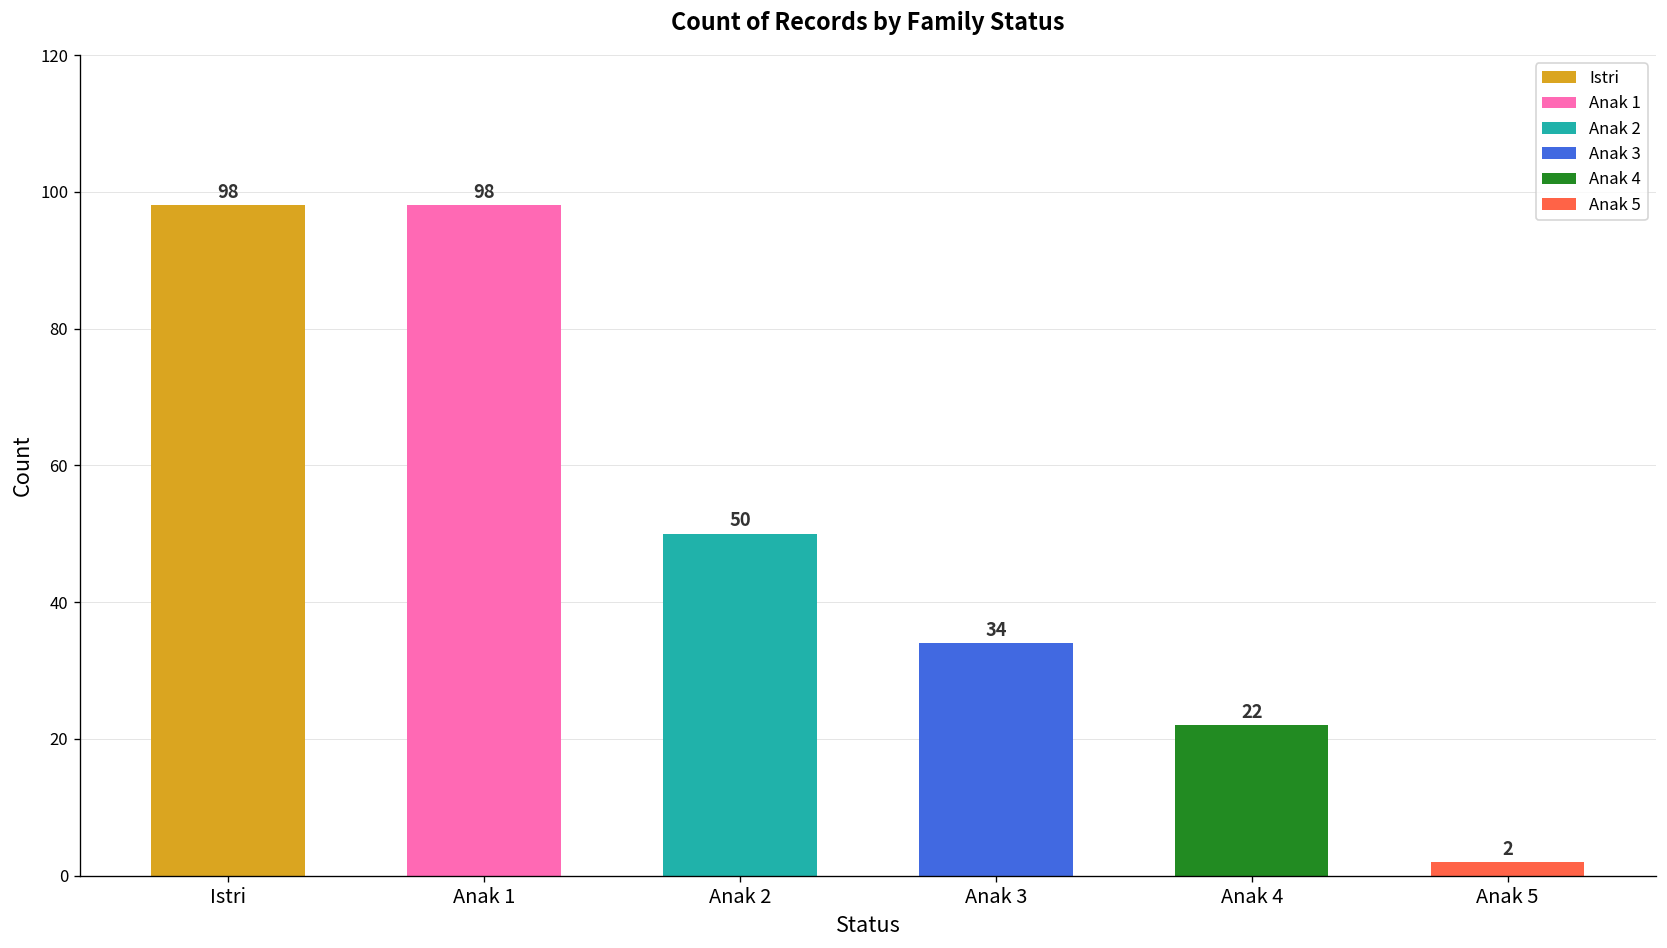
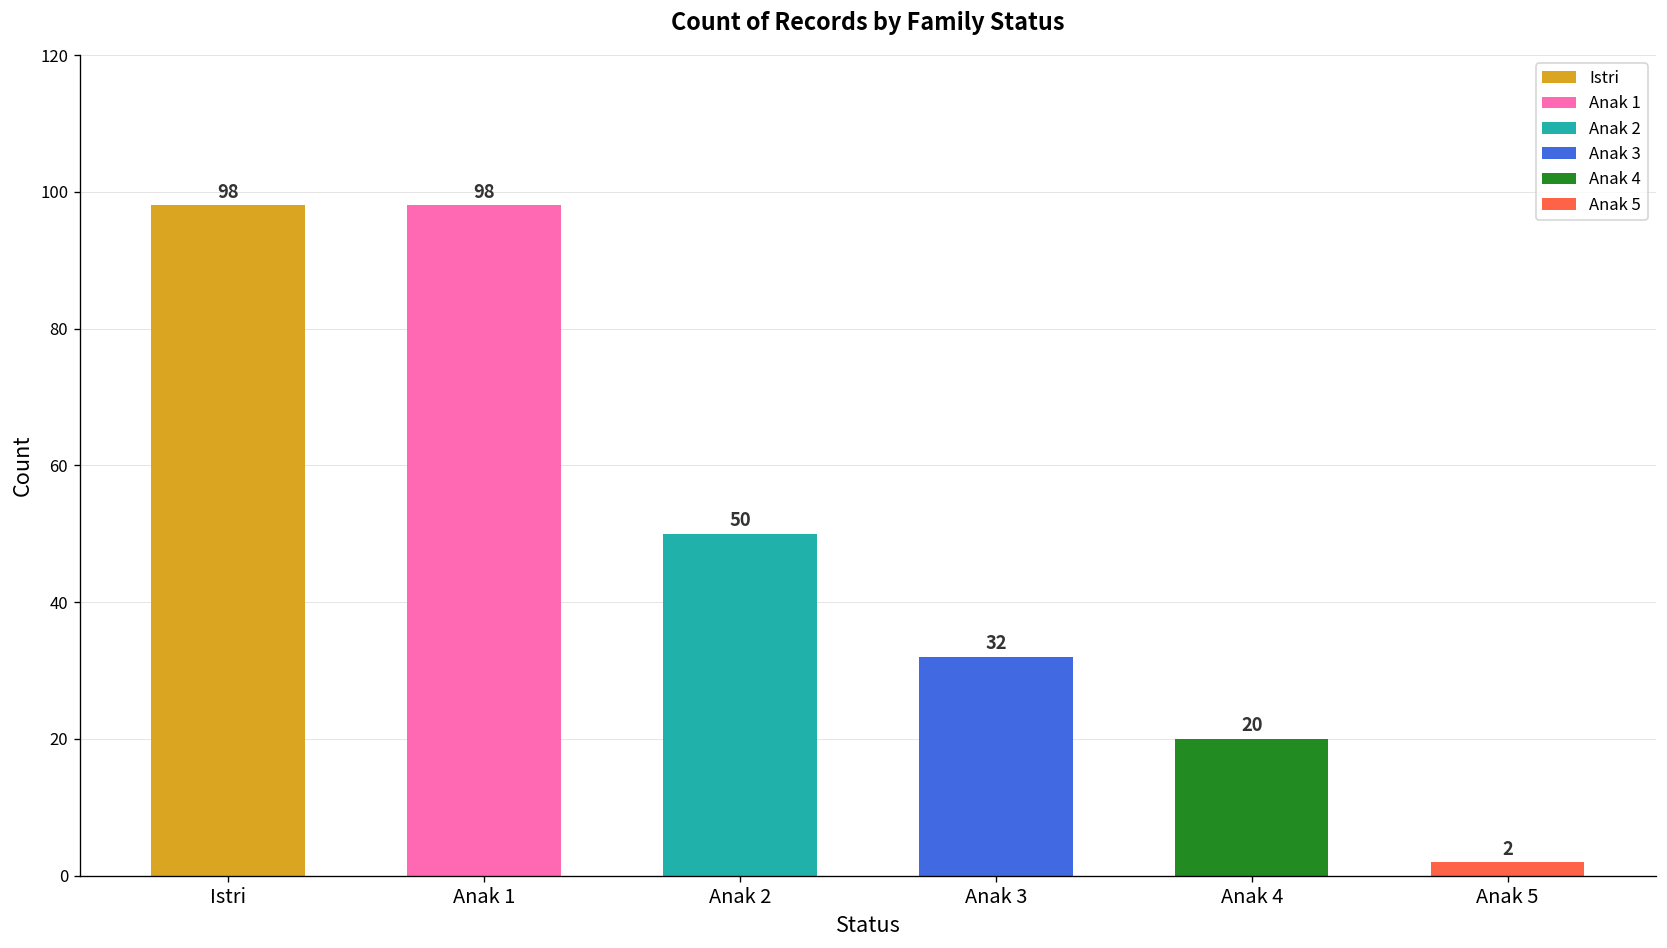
Anak 3: 34 -> 32
Anak 4: 22 -> 20
